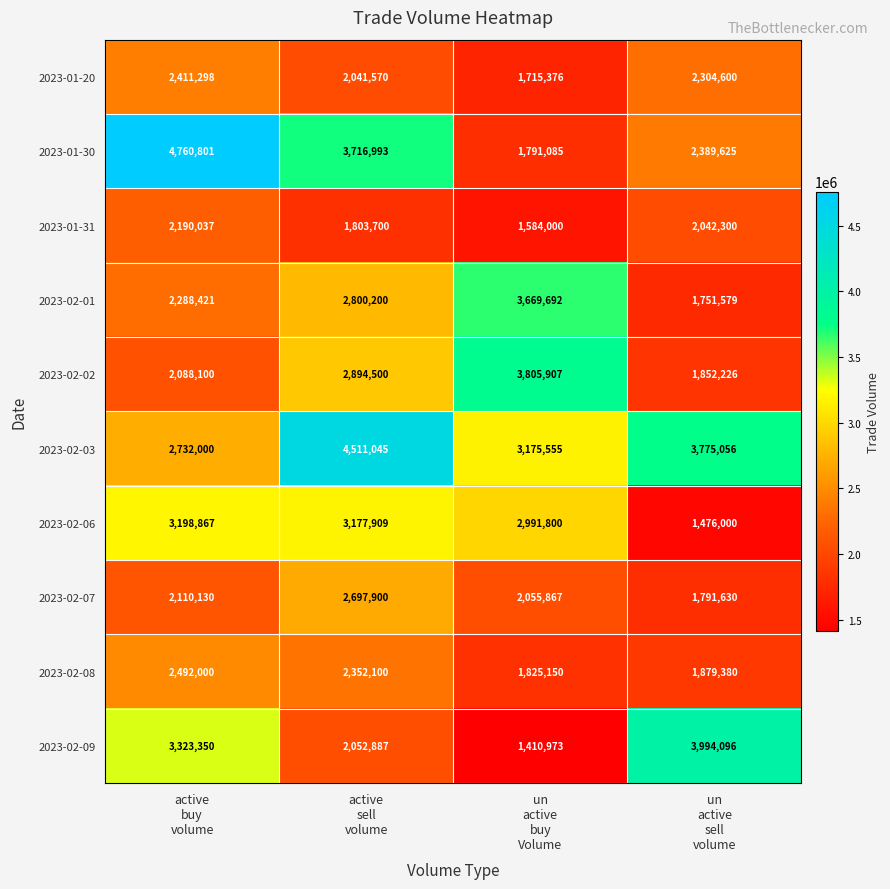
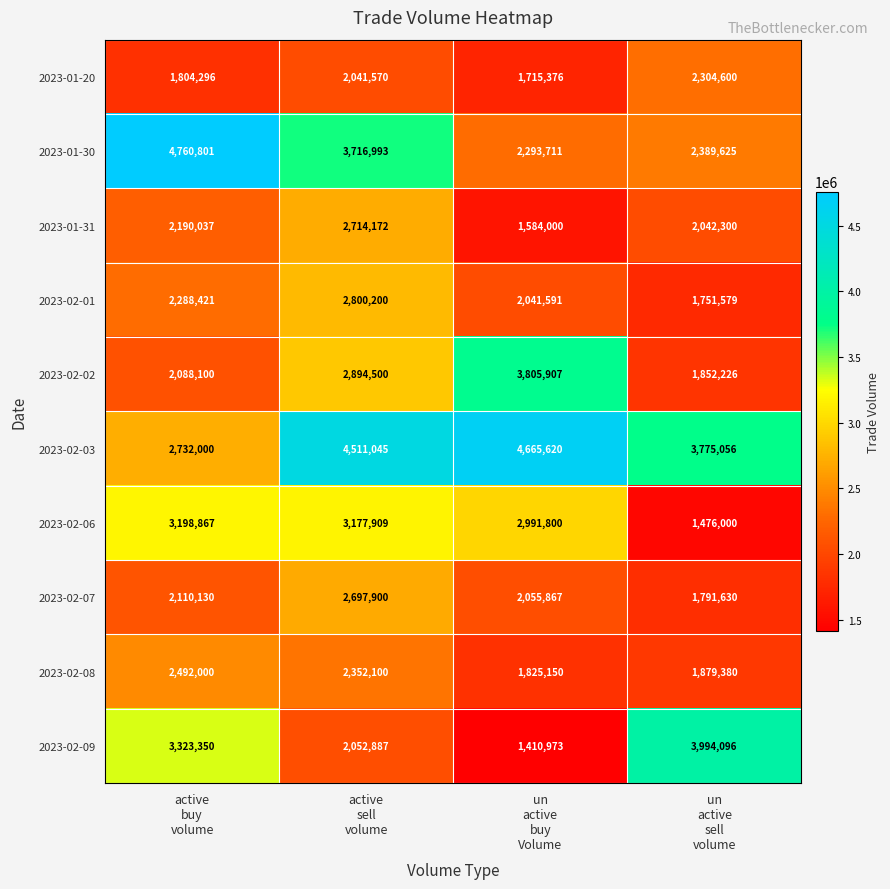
2023-01-20, active buy volume: 2,411,298 -> 1,804,296
2023-01-30, un active buy Volume: 1,791,085 -> 2,293,711
2023-01-31, active sell volume: 1,803,700 -> 2,714,172
2023-02-01, un active buy Volume: 3,669,692 -> 2,041,591
2023-02-03, un active buy Volume: 3,175,555 -> 4,665,620
